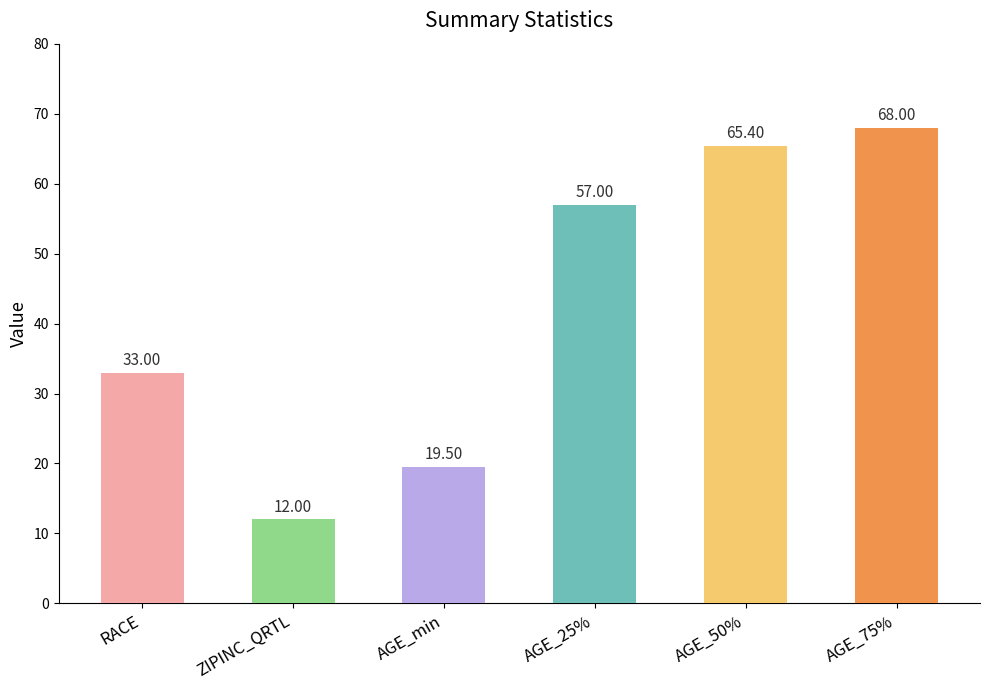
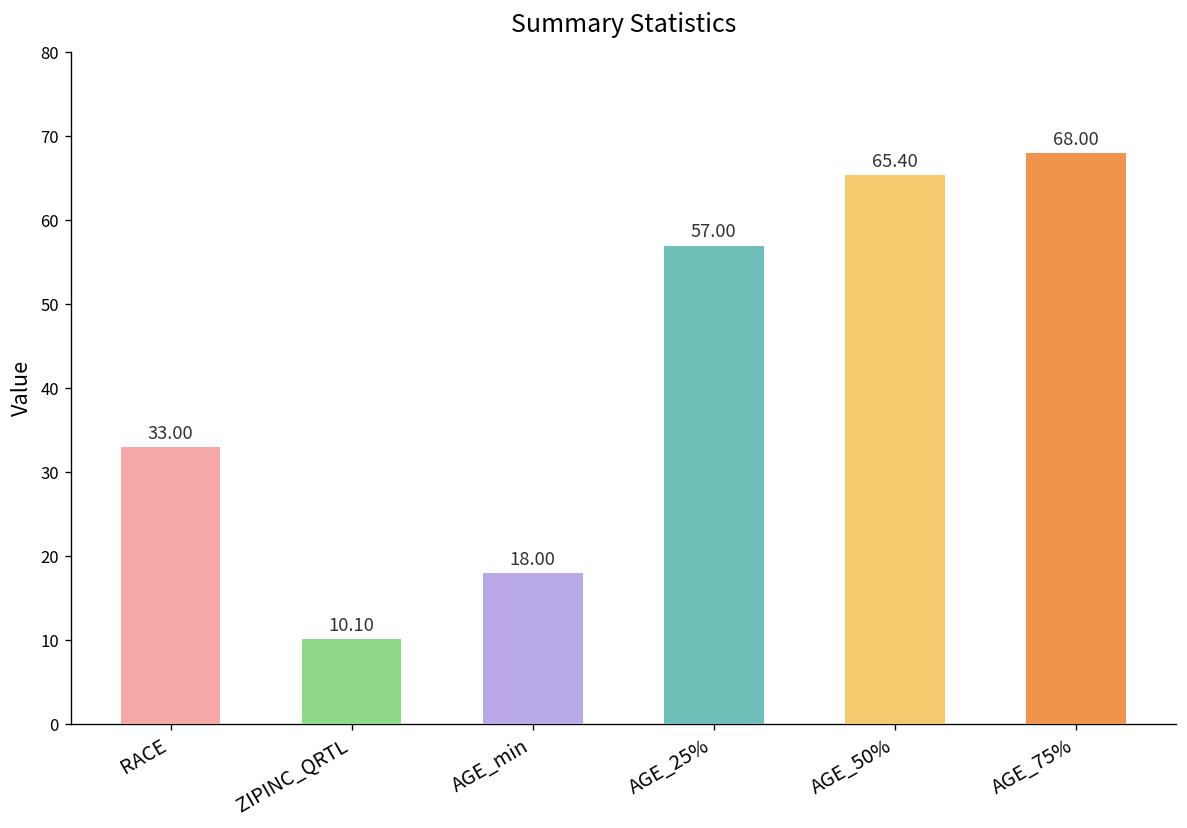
ZIPINC_QRTL: 12.00 -> 10.10
AGE_min: 19.50 -> 18.00
